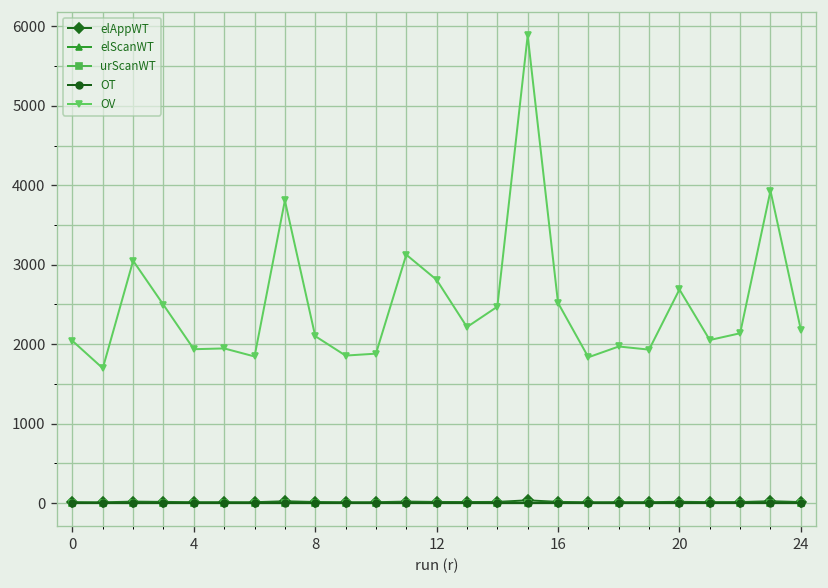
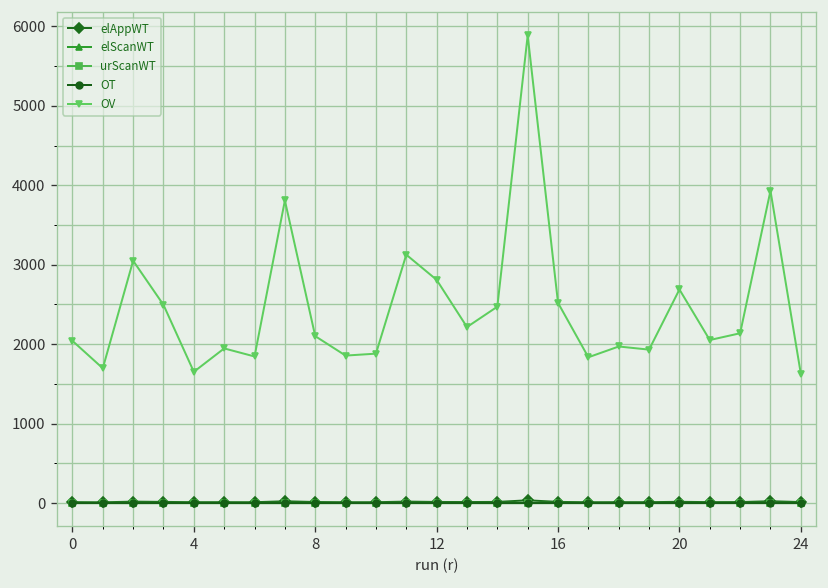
OV, 4: 1900 -> 1700
OV, 24: 2200 -> 1600
